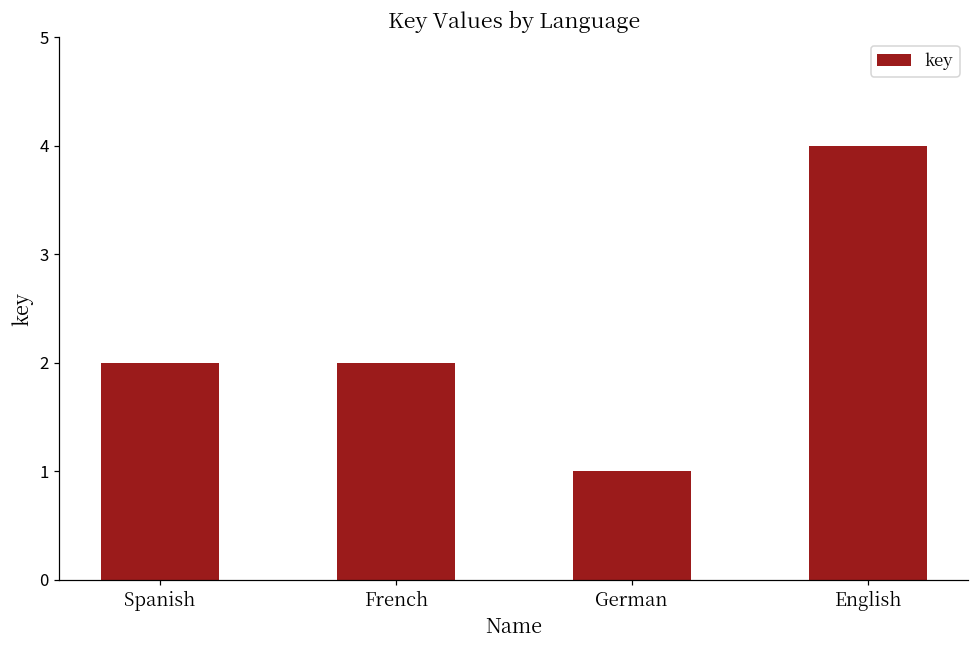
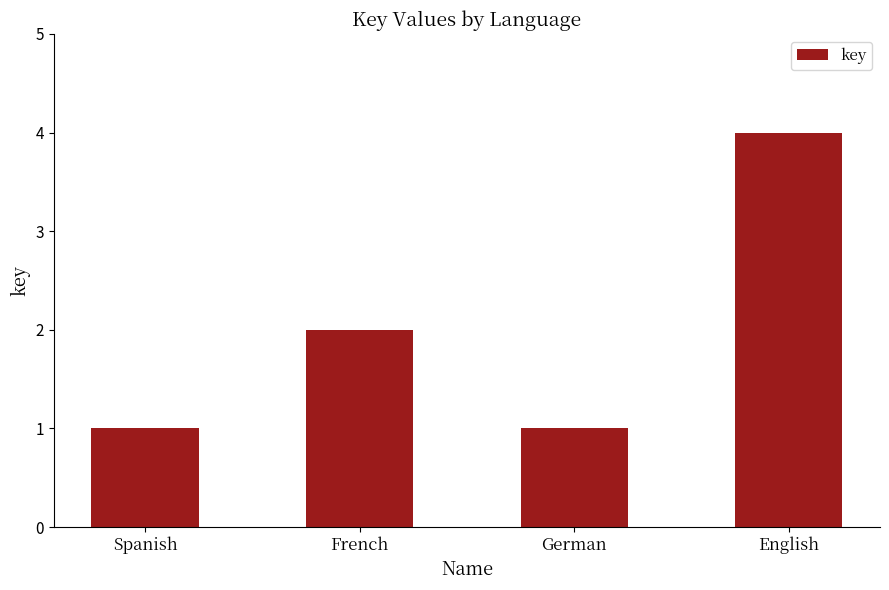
Spanish: 2 -> 1
